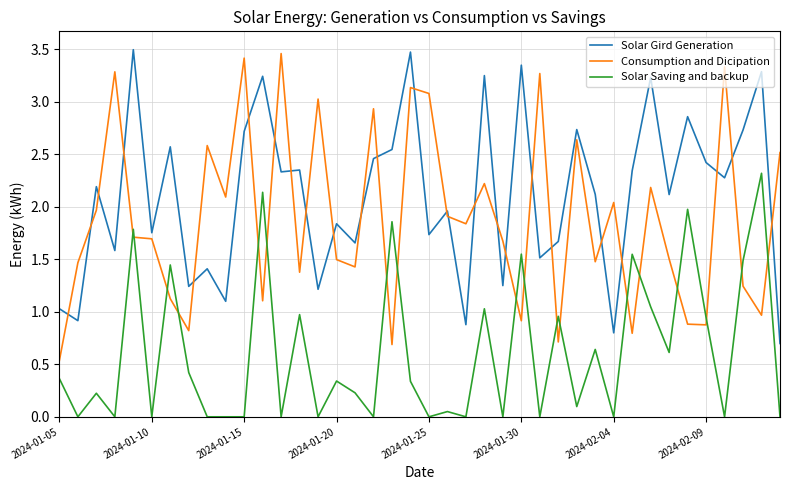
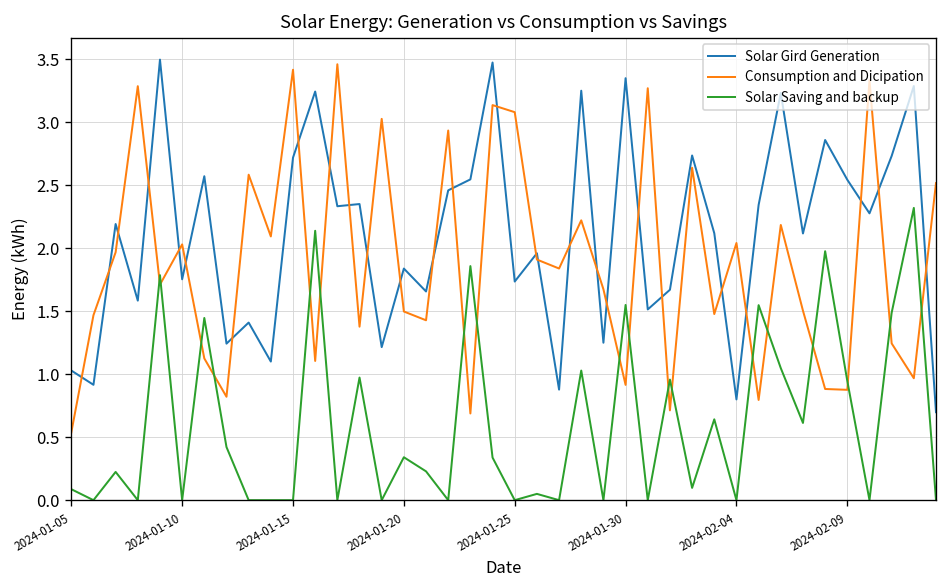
Solar Saving and backup, 2024-01-05: 0.36 -> 0.09
Consumption and Dicipation, 2024-01-10: 1.70 -> 2.03
Solar Gird Generation, 2024-02-09: 2.42 -> 2.54
